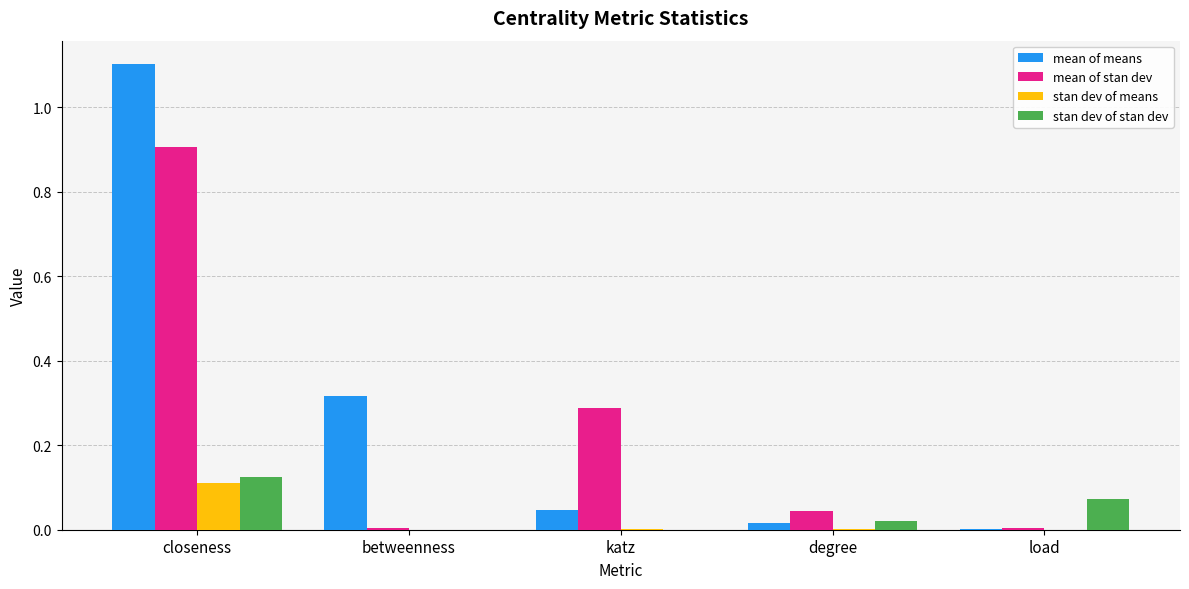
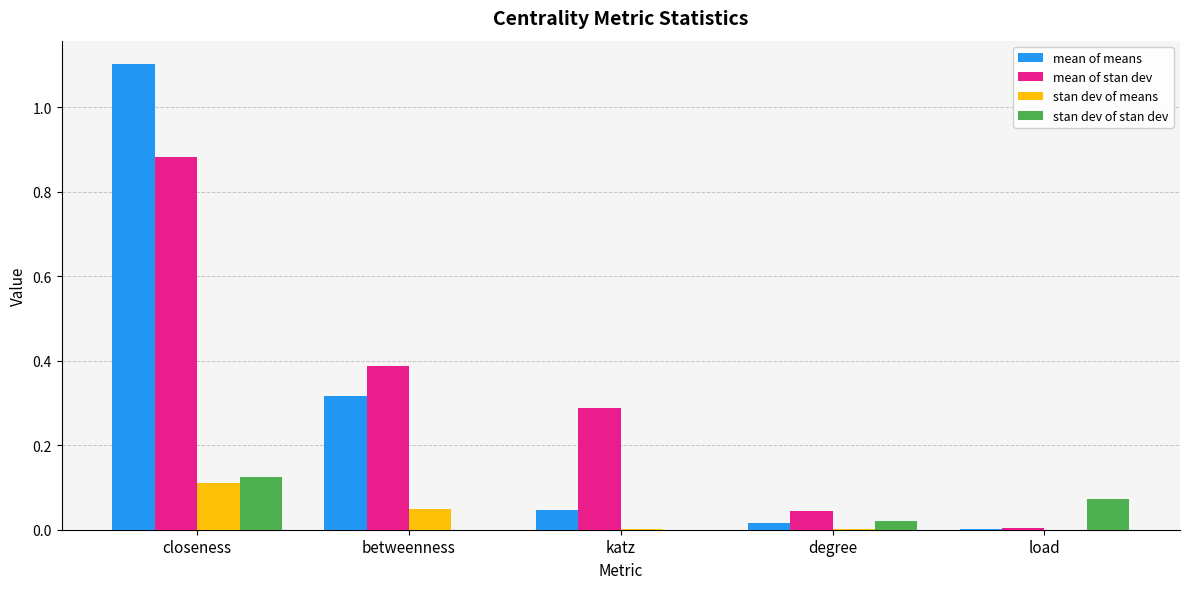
mean of stan dev, closeness: 0.91 -> 0.88
mean of stan dev, betweenness: 0.00 -> 0.39
stan dev of means, betweenness: 0.00 -> 0.05
